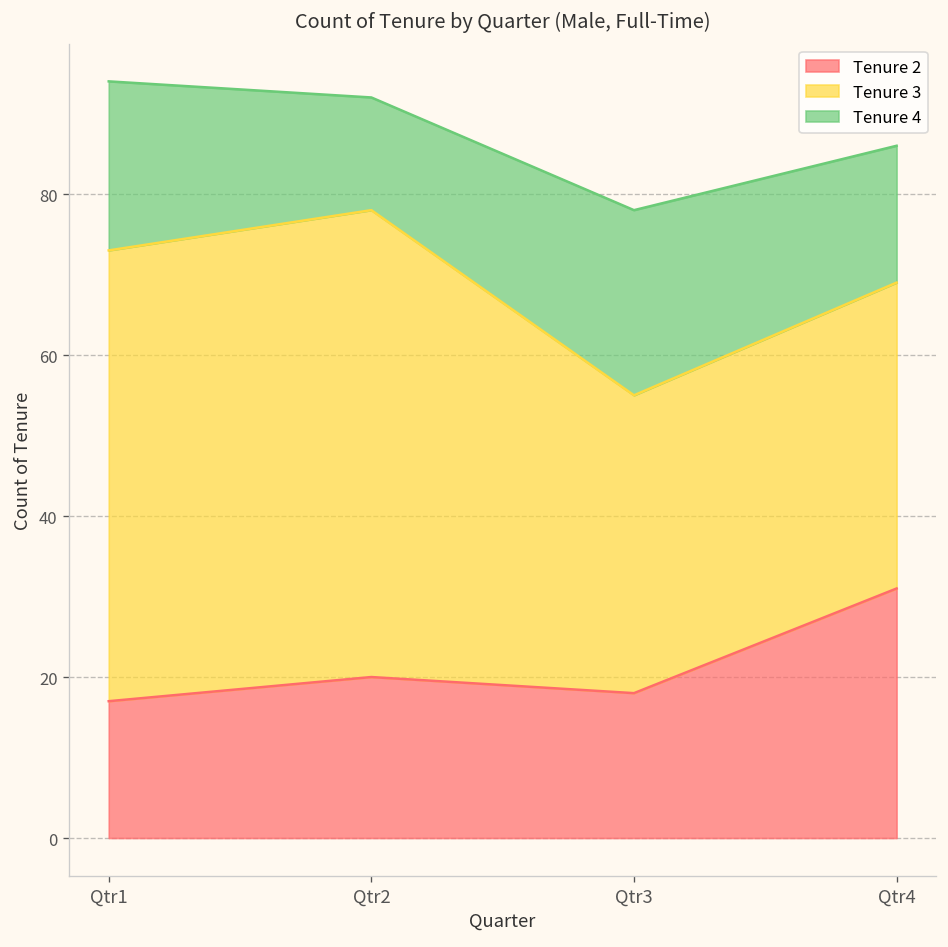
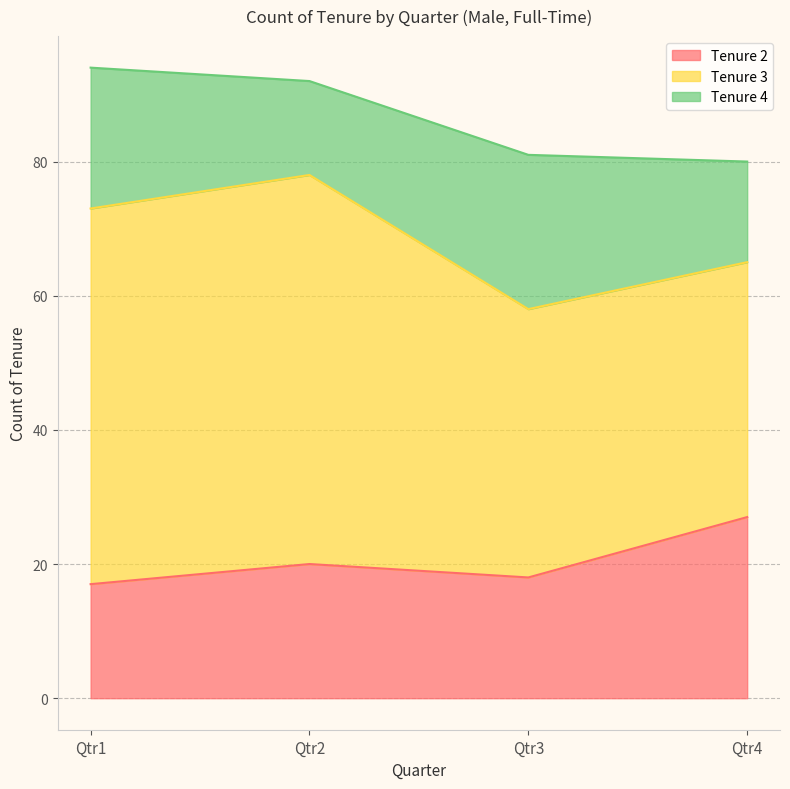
Tenure 3, Qtr3: 37 -> 40
Tenure 2, Qtr4: 31 -> 27
Tenure 4, Qtr4: 17 -> 15
